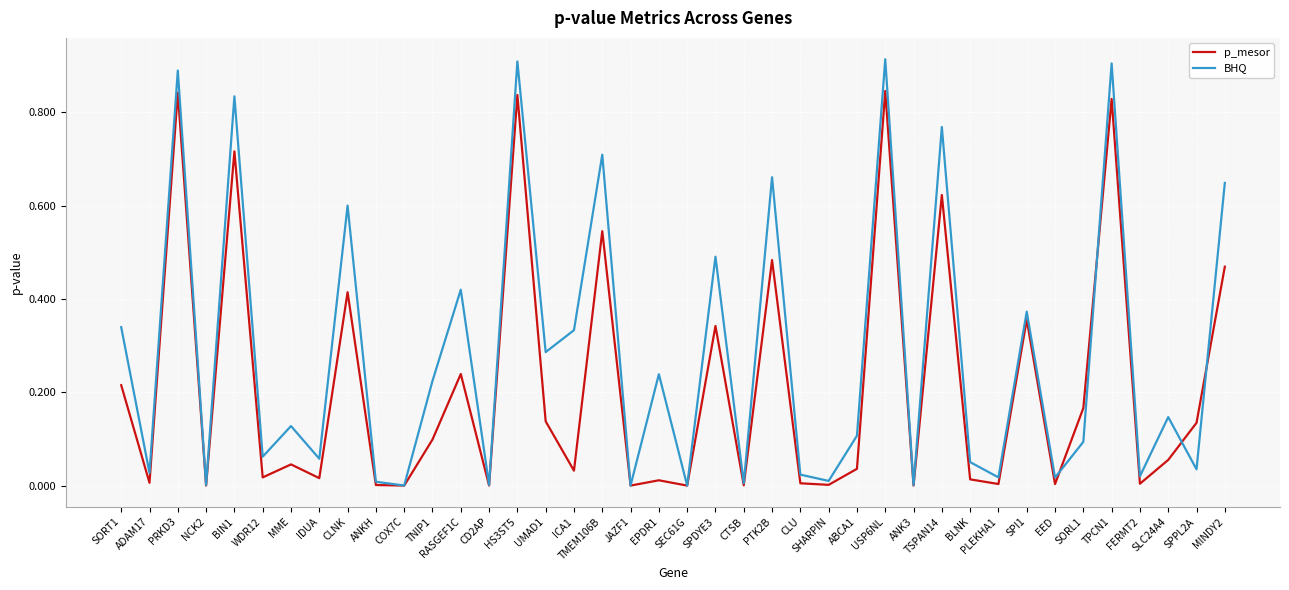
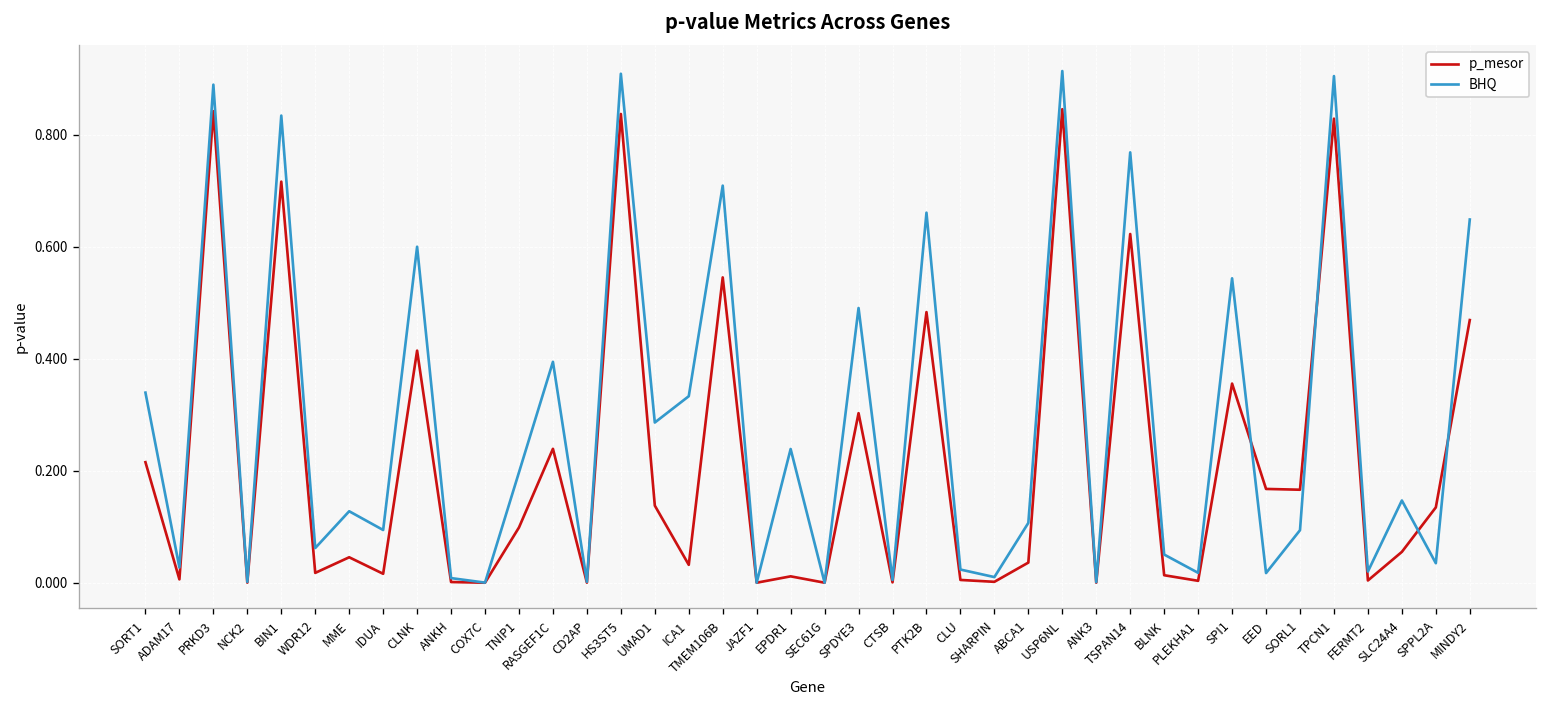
BHQ, IDUA: 0.06 -> 0.09
BHQ, TNIP1: 0.22 -> 0.20
BHQ, RASGEF1C: 0.42 -> 0.39
p_mesor, SPDYE3: 0.34 -> 0.30
BHQ, SPI1: 0.37 -> 0.54
p_mesor, EED: 0.00 -> 0.17
